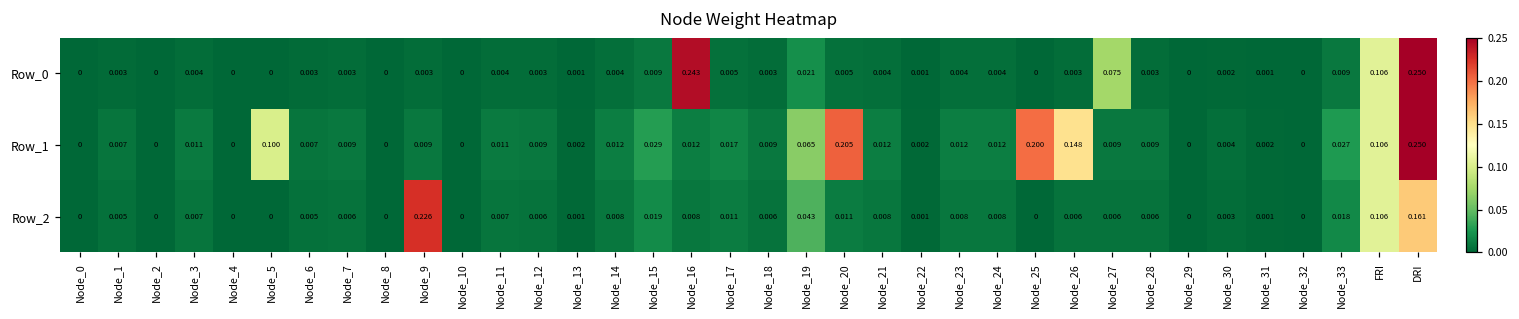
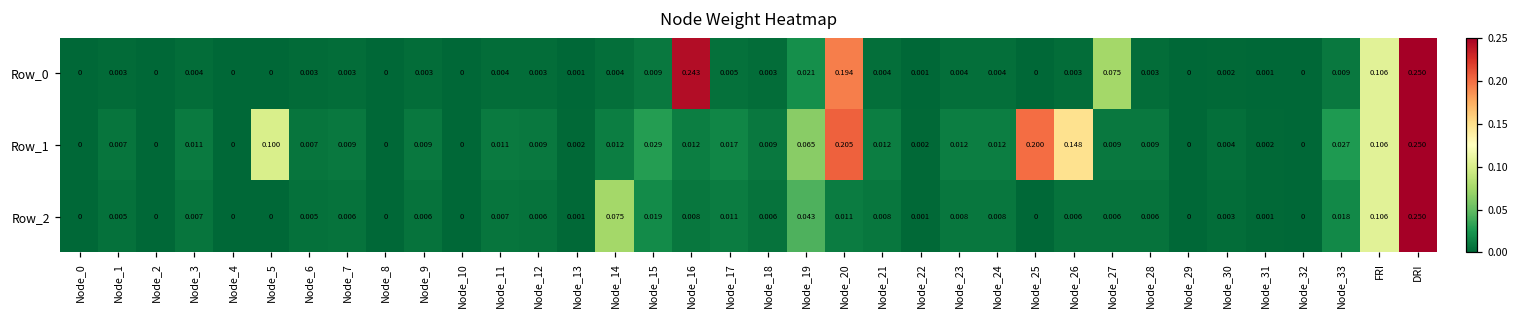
Row_0, Node_20: 0.005 -> 0.194
Row_2, Node_9: 0.226 -> 0.006
Row_2, Node_14: 0.008 -> 0.075
Row_2, DRI: 0.161 -> 0.250
